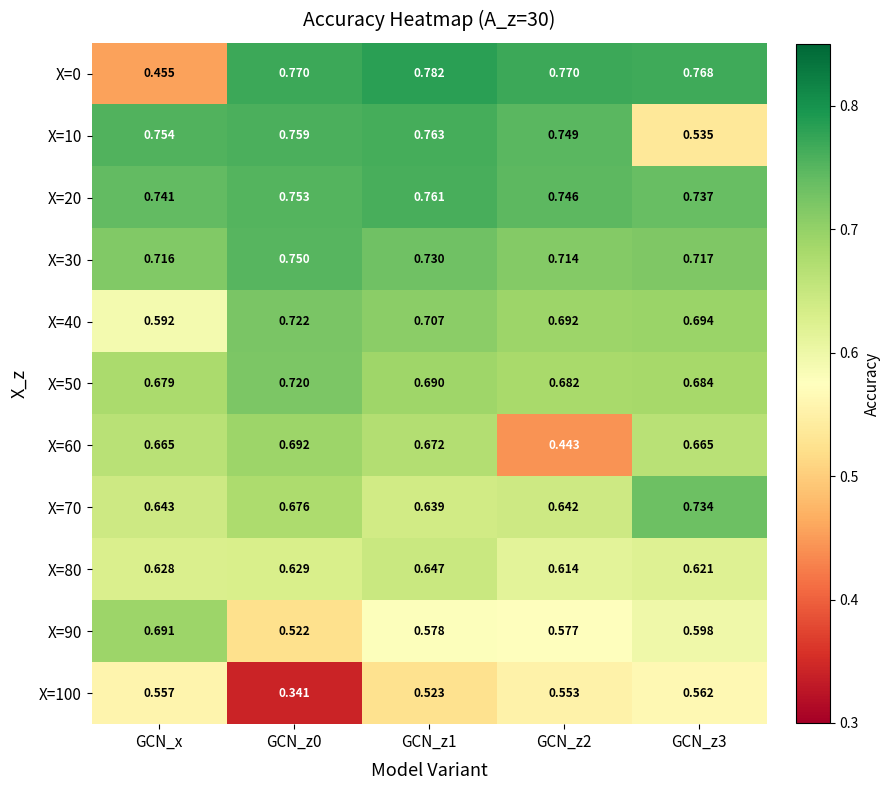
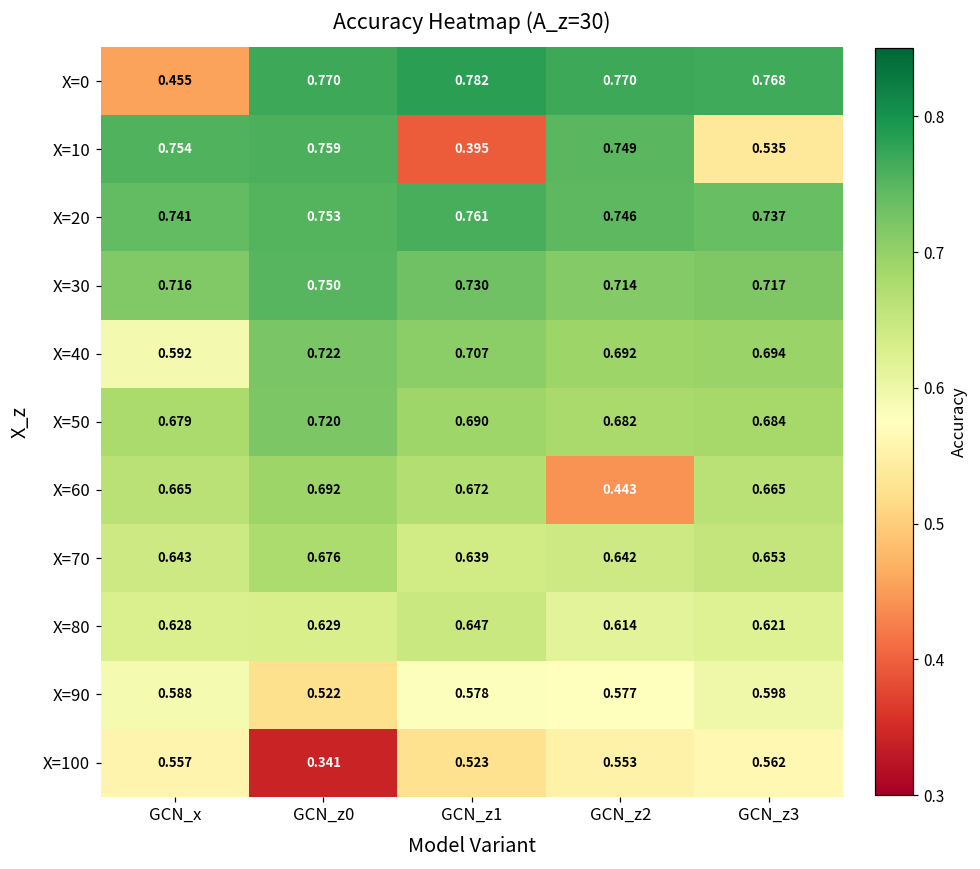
X=10, GCN_z1: 0.763 -> 0.395
X=70, GCN_z3: 0.734 -> 0.653
X=90, GCN_x: 0.691 -> 0.588
